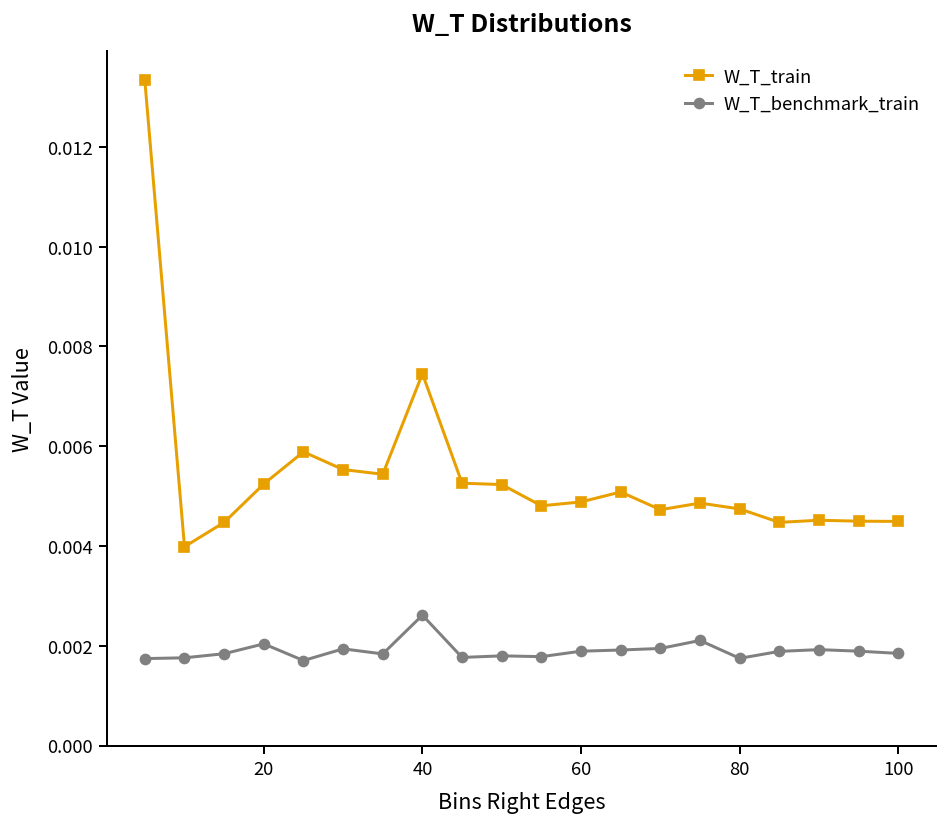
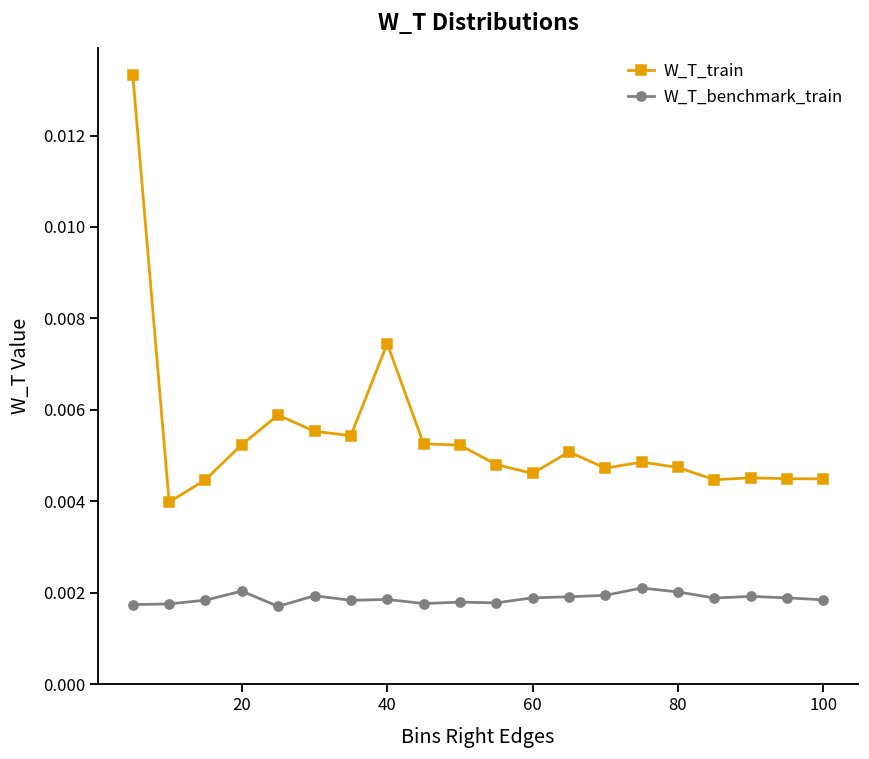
W_T_benchmark_train, 40: 0.0026 -> 0.0019
W_T_train, 60: 0.0049 -> 0.0046
W_T_benchmark_train, 80: 0.0017 -> 0.0020
